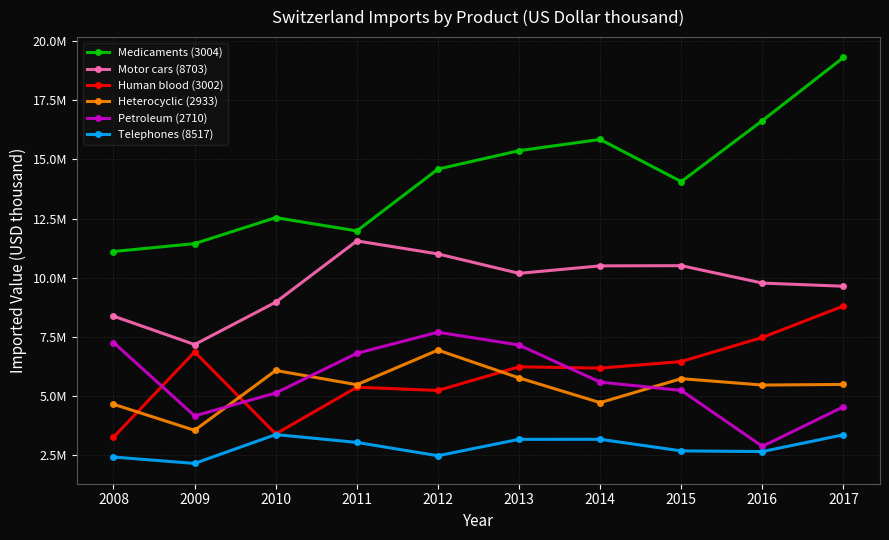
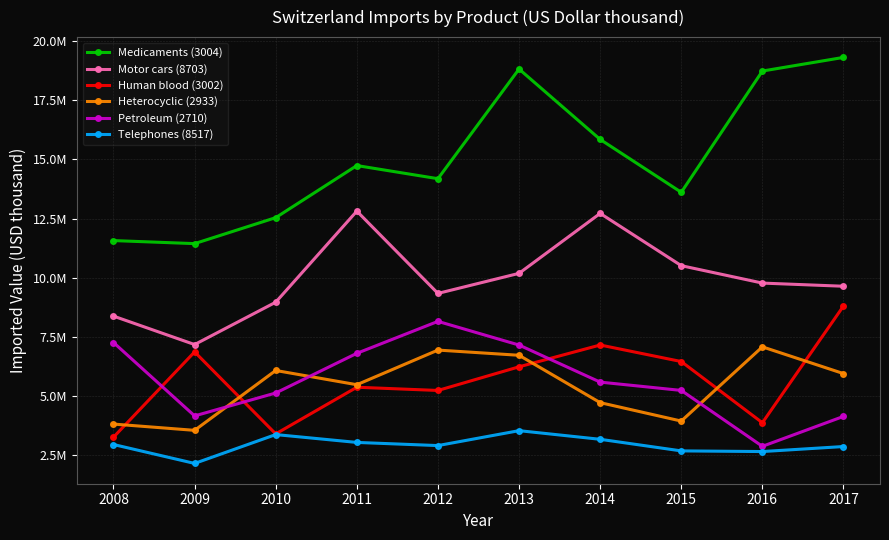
Medicaments (3004), 2008: 11100000 -> 11600000
Heterocyclic (2933), 2008: 4700000 -> 3800000
Telephones (8517), 2008: 2400000 -> 3000000
Medicaments (3004), 2011: 12000000 -> 14700000
Motor cars (8703), 2011: 11600000 -> 12800000
Medicaments (3004), 2012: 14600000 -> 14200000
Motor cars (8703), 2012: 11000000 -> 9300000
Petroleum (2710), 2012: 7700000 -> 8200000
Telephones (8517), 2012: 2500000 -> 2900000
Medicaments (3004), 2013: 15400000 -> 18800000
Heterocyclic (2933), 2013: 5800000 -> 6700000
Telephones (8517), 2013: 3200000 -> 3500000
Motor cars (8703), 2014: 10500000 -> 12700000
Human blood (3002), 2014: 6200000 -> 7200000
Medicaments (3004), 2015: 14100000 -> 13600000
Heterocyclic (2933), 2015: 5700000 -> 3900000
Medicaments (3004), 2016: 16600000 -> 18700000
Human blood (3002), 2016: 7500000 -> 3900000
Heterocyclic (2933), 2016: 5500000 -> 7100000
Heterocyclic (2933), 2017: 5500000 -> 6000000
Petroleum (2710), 2017: 4600000 -> 4100000
Telephones (8517), 2017: 3400000 -> 2900000
